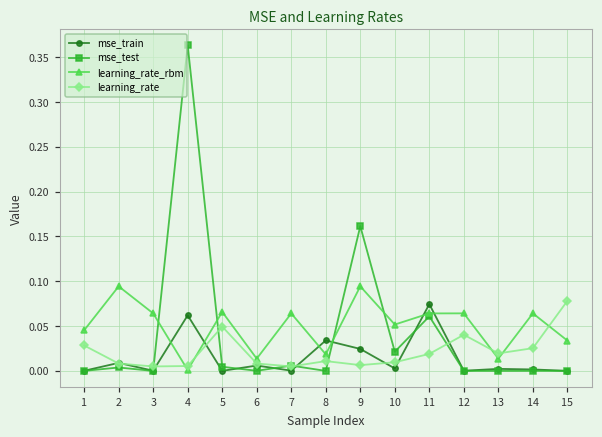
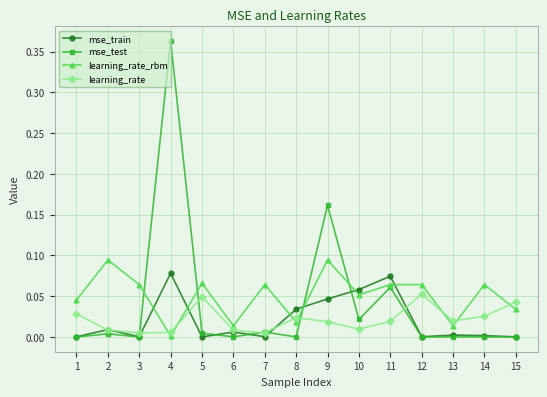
mse_train, 4: 0.06 -> 0.08
learning_rate, 8: 0.01 -> 0.02
mse_train, 9: 0.02 -> 0.05
learning_rate, 9: 0.01 -> 0.02
mse_train, 10: 0.00 -> 0.06
learning_rate, 12: 0.04 -> 0.05
learning_rate, 15: 0.08 -> 0.04
